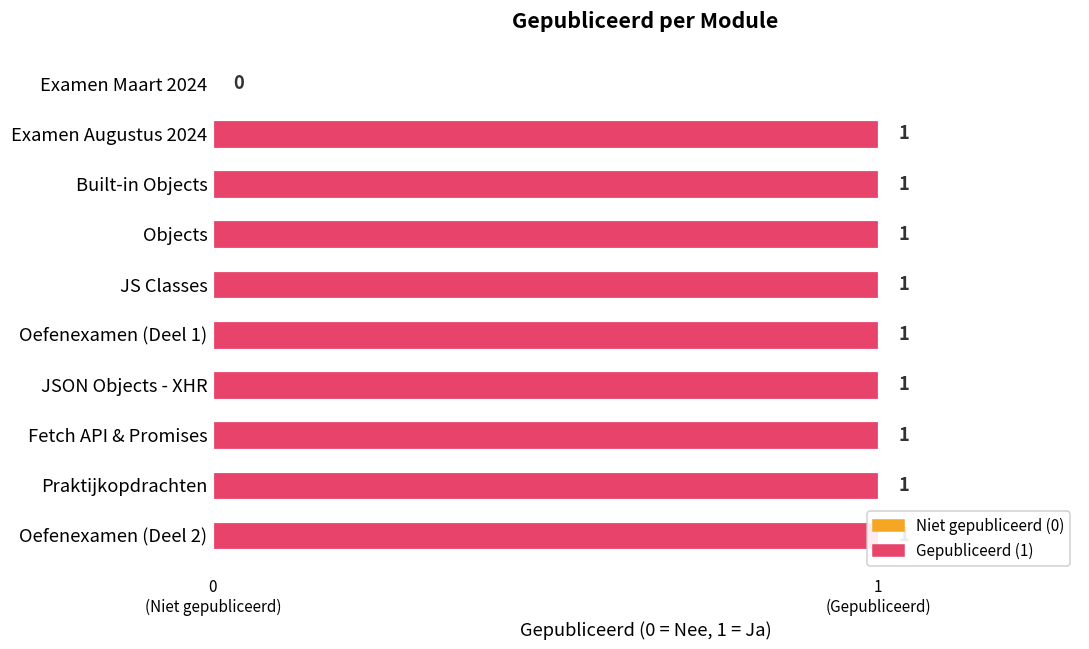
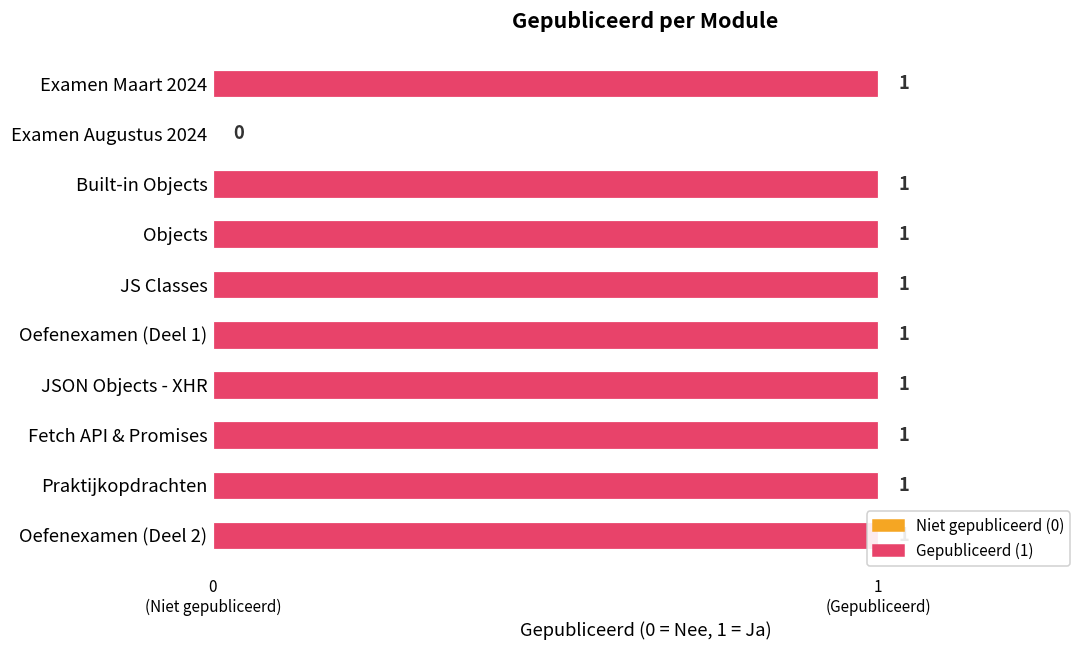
Examen Maart 2024: 0 -> 1
Examen Augustus 2024: 1 -> 0
